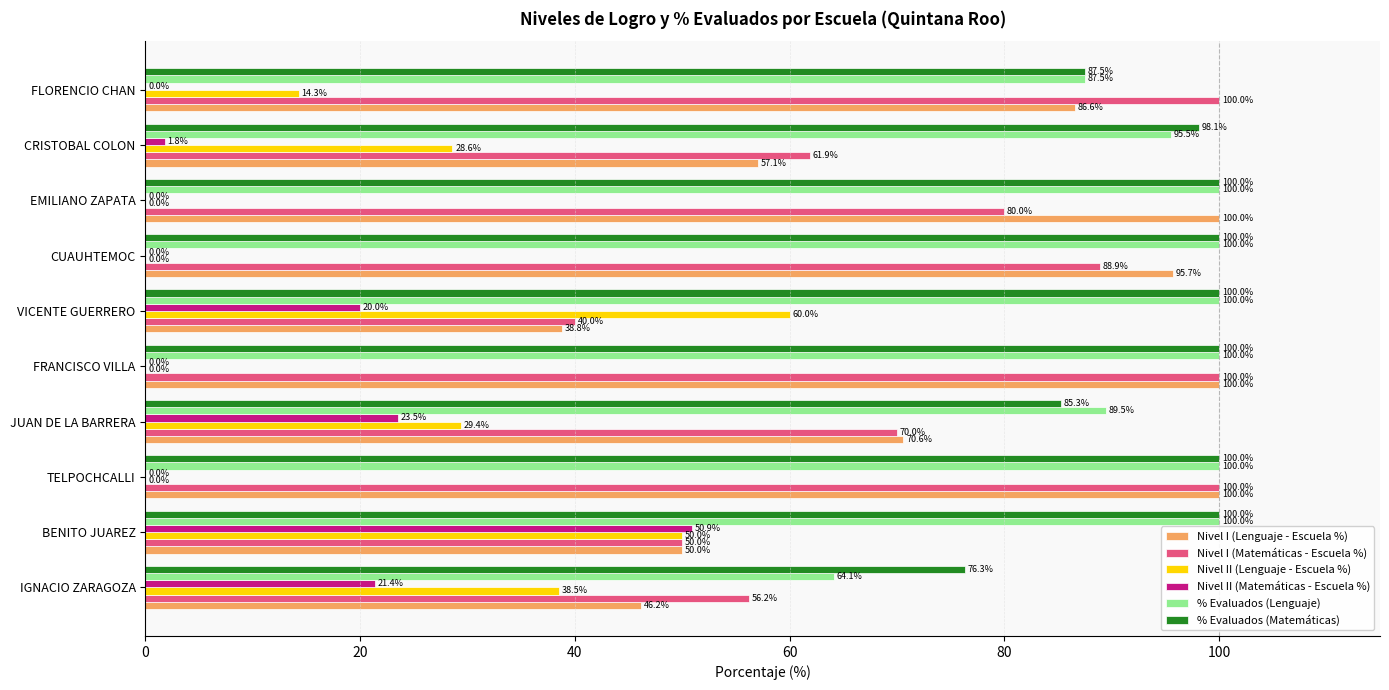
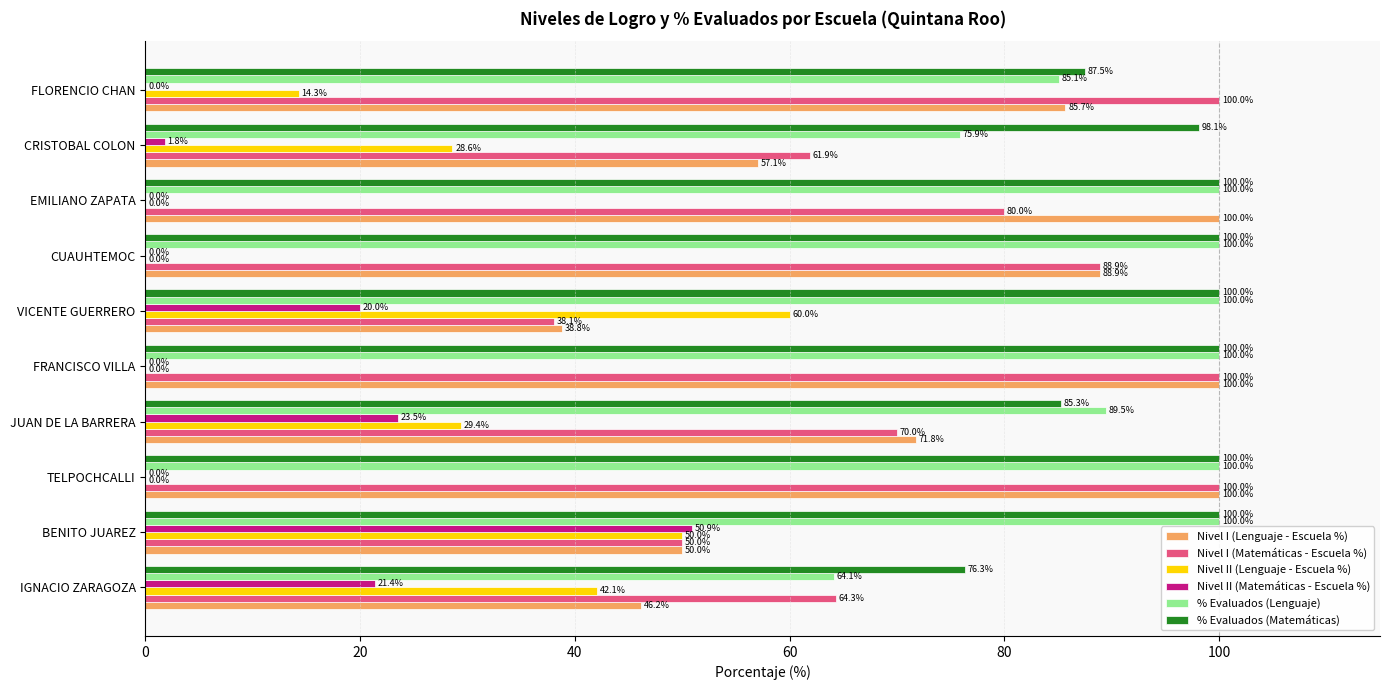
% Evaluados (Lenguaje), FLORENCIO CHAN: 87.5% -> 85.1%
Nivel I (Lenguaje - Escuela %), FLORENCIO CHAN: 86.6% -> 85.7%
% Evaluados (Lenguaje), CRISTOBAL COLON: 95.5% -> 75.9%
Nivel I (Lenguaje - Escuela %), CUAUHTEMOC: 95.7% -> 88.9%
Nivel I (Matemáticas - Escuela %), VICENTE GUERRERO: 40.0% -> 38.1%
Nivel I (Lenguaje - Escuela %), JUAN DE LA BARRERA: 70.6% -> 71.8%
Nivel II (Lenguaje - Escuela %), IGNACIO ZARAGOZA: 38.5% -> 42.1%
Nivel I (Matemáticas - Escuela %), IGNACIO ZARAGOZA: 56.2% -> 64.3%
